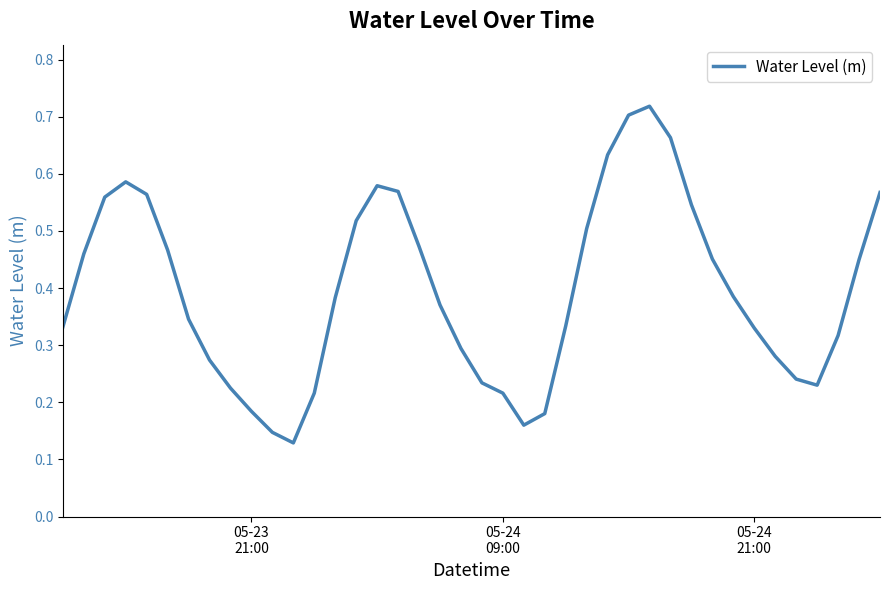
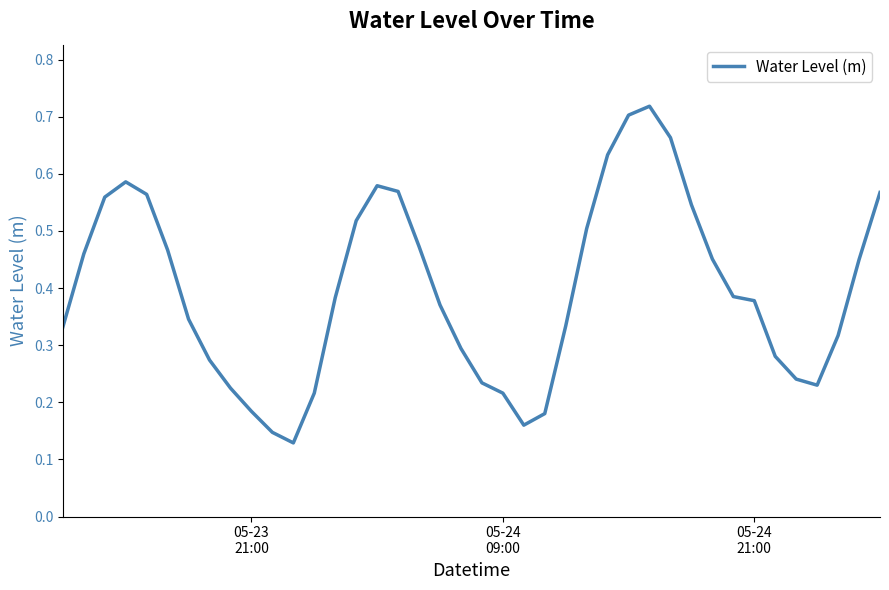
05-24 21:00: 0.33 -> 0.38
